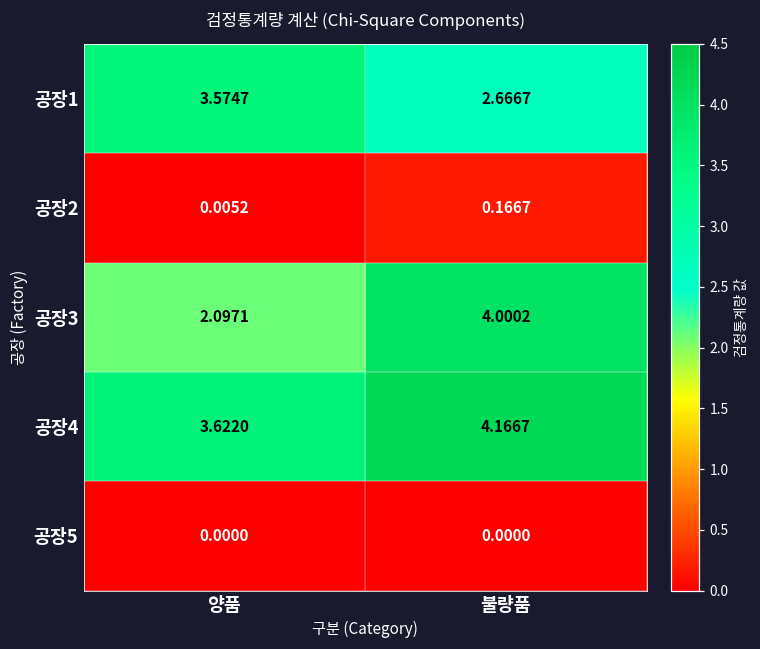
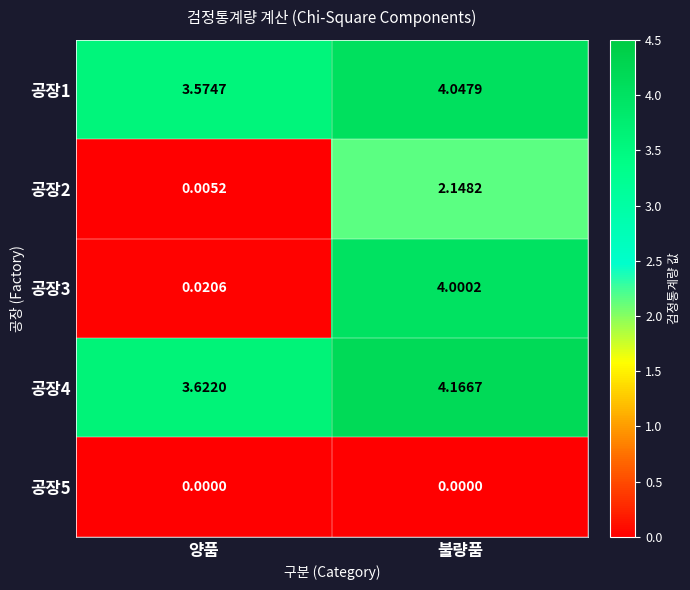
공장1, 불량품: 2.6667 -> 4.0479
공장2, 불량품: 0.1667 -> 2.1482
공장3, 양품: 2.0971 -> 0.0206
